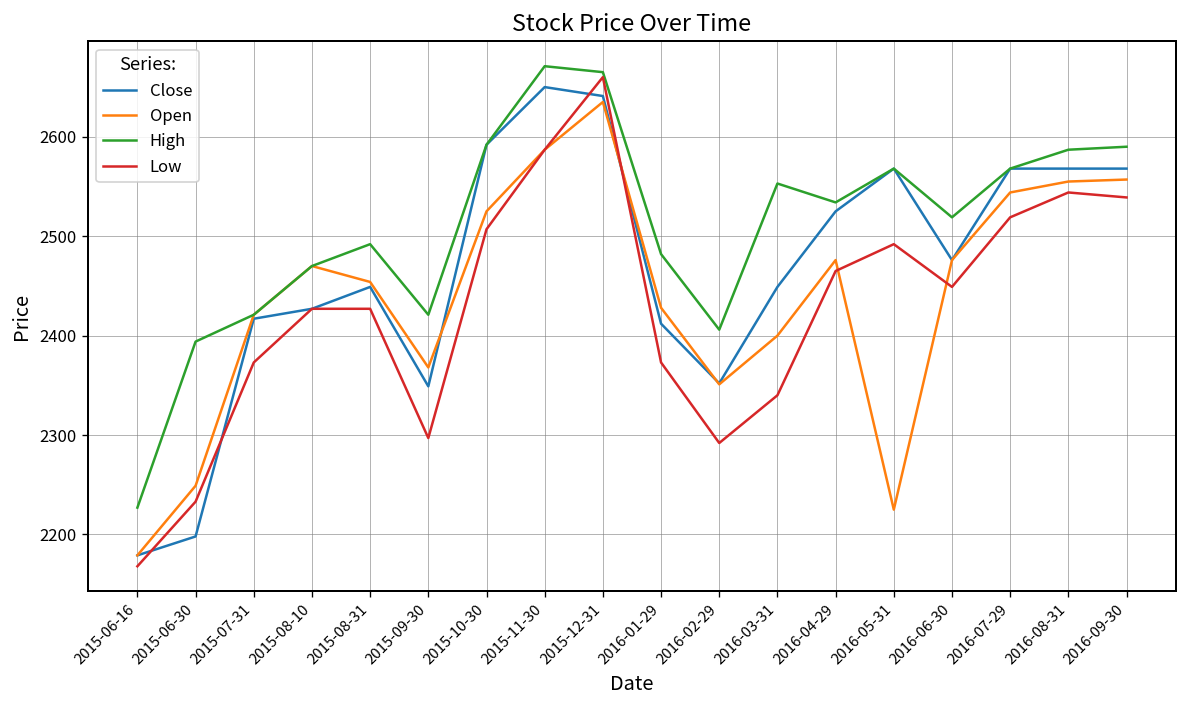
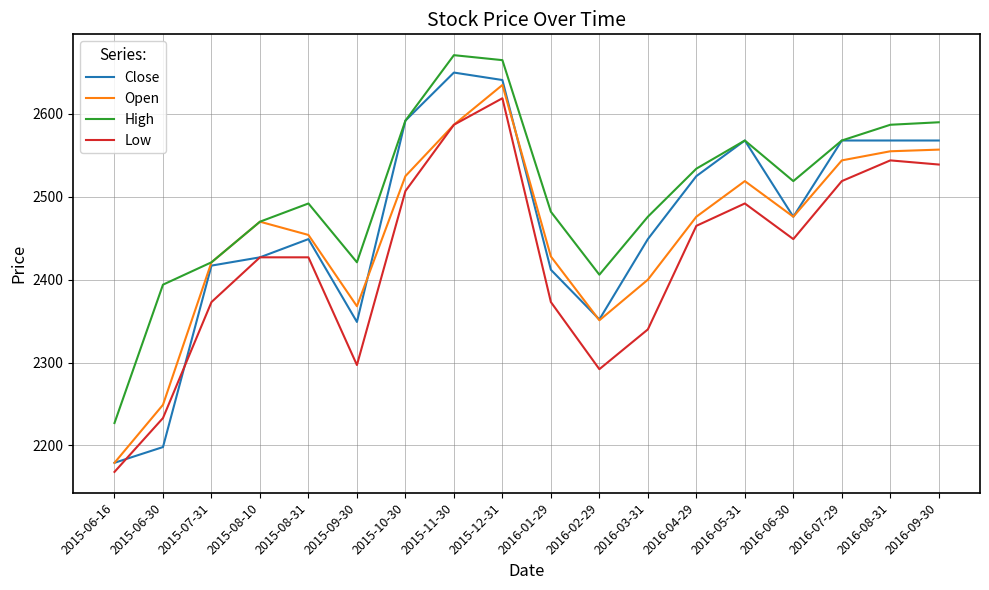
Low, 2015-12-31: 2660 -> 2620
High, 2016-03-31: 2550 -> 2480
Open, 2016-05-31: 2230 -> 2520
